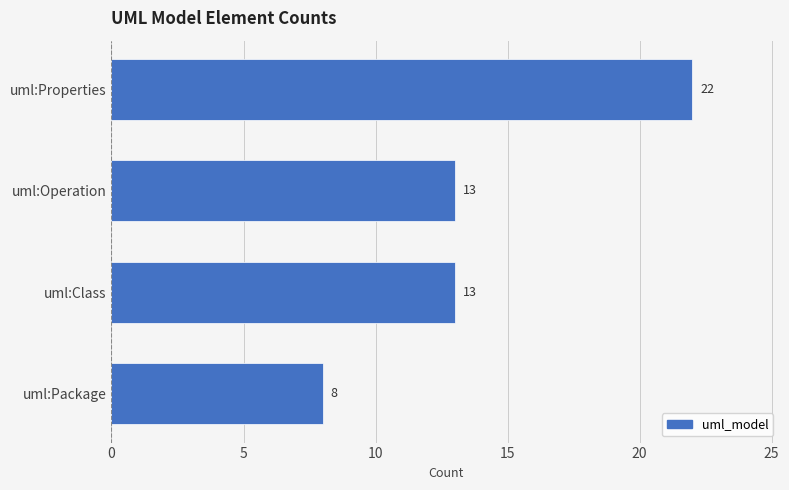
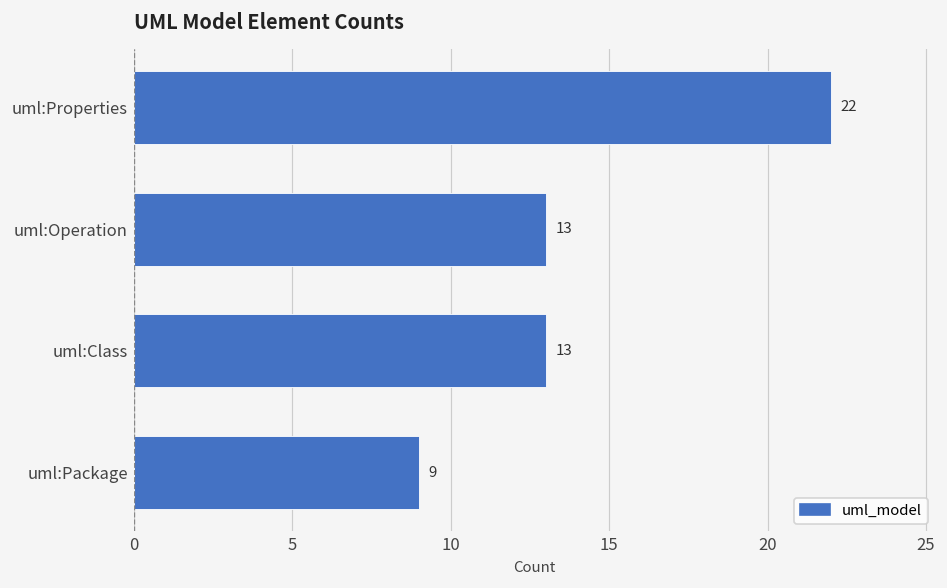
uml:Package: 8 -> 9
